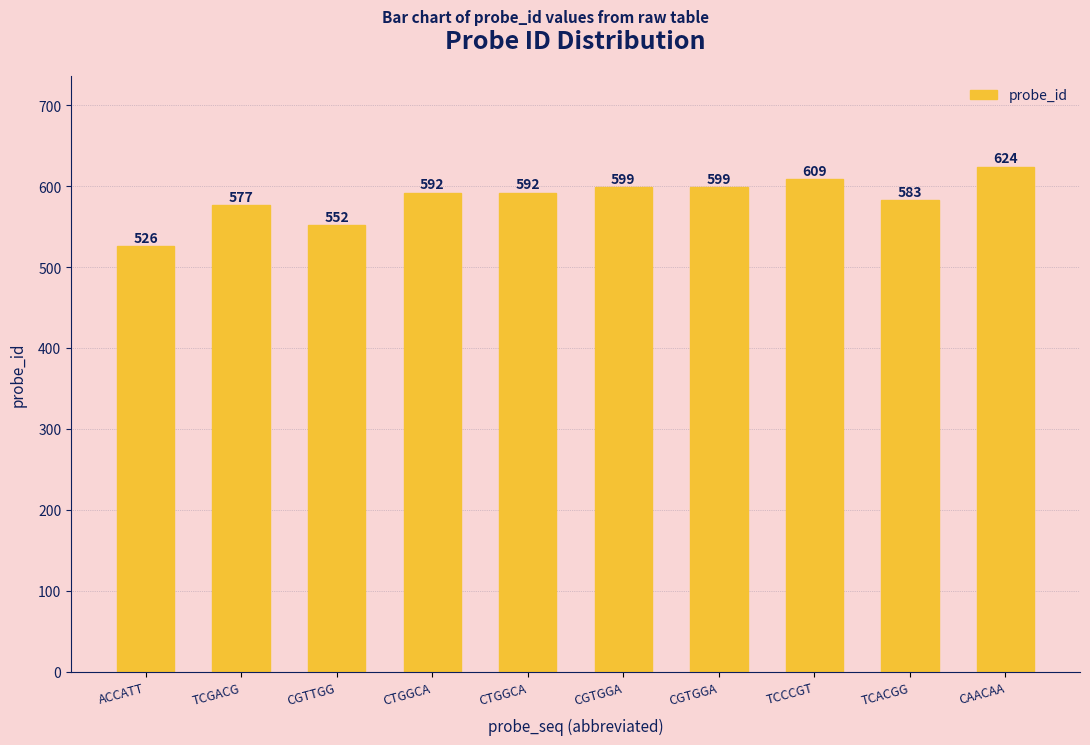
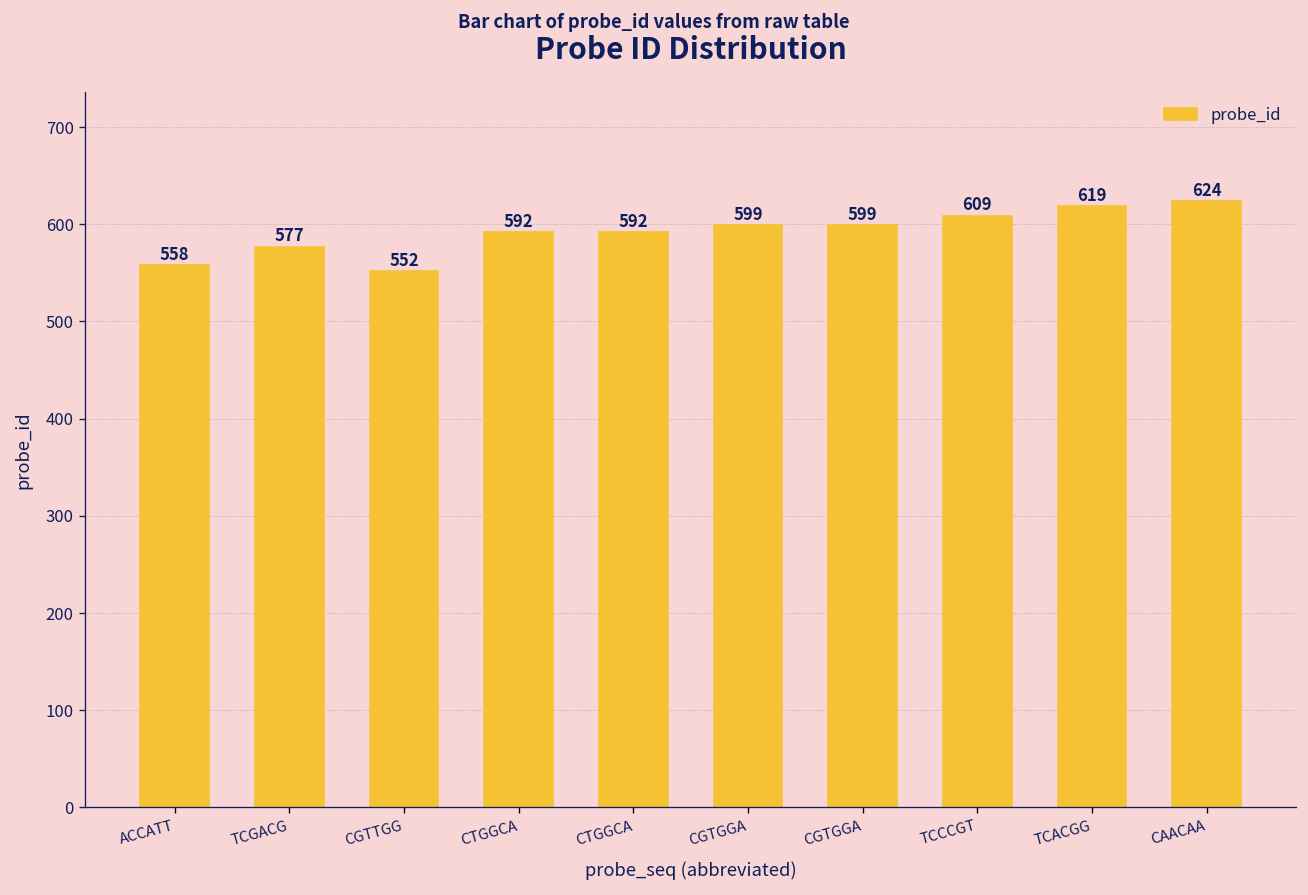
ACCATT: 526 -> 558
TCACGG: 583 -> 619
